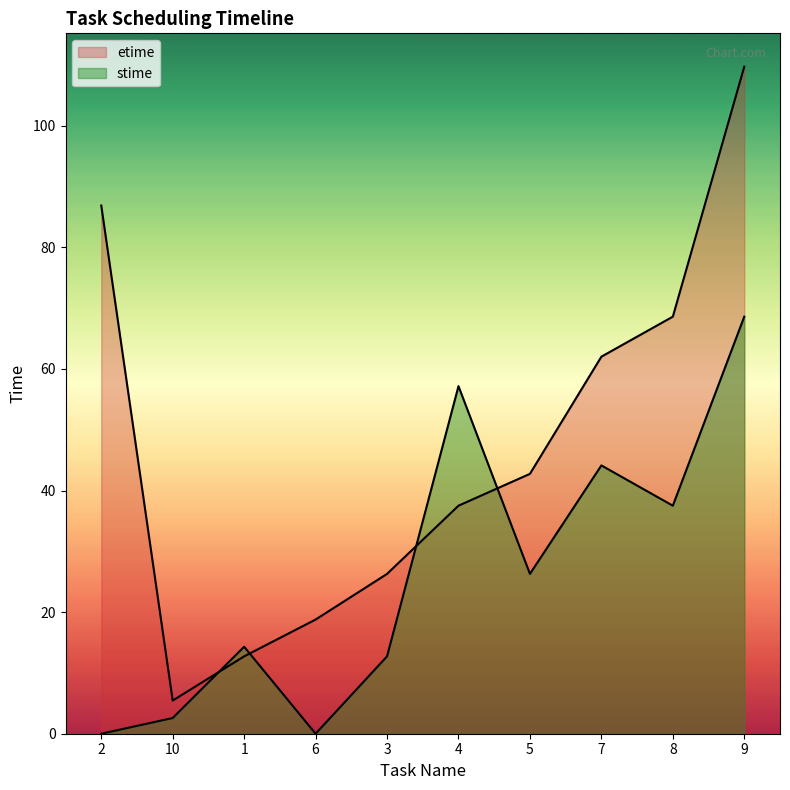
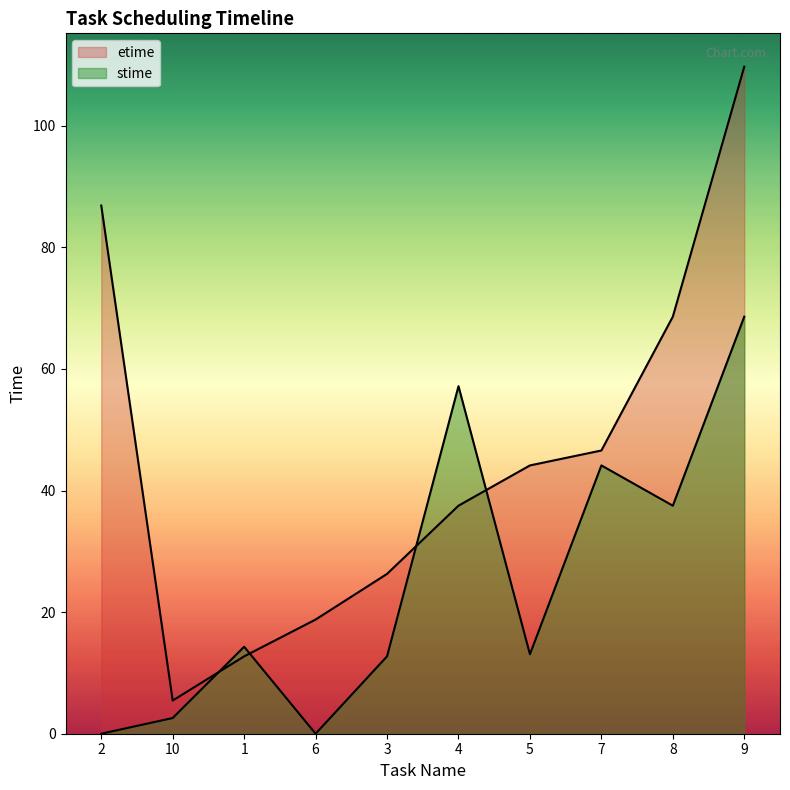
etime, 5: 43 -> 44
stime, 5: 26 -> 13
etime, 7: 62 -> 47
